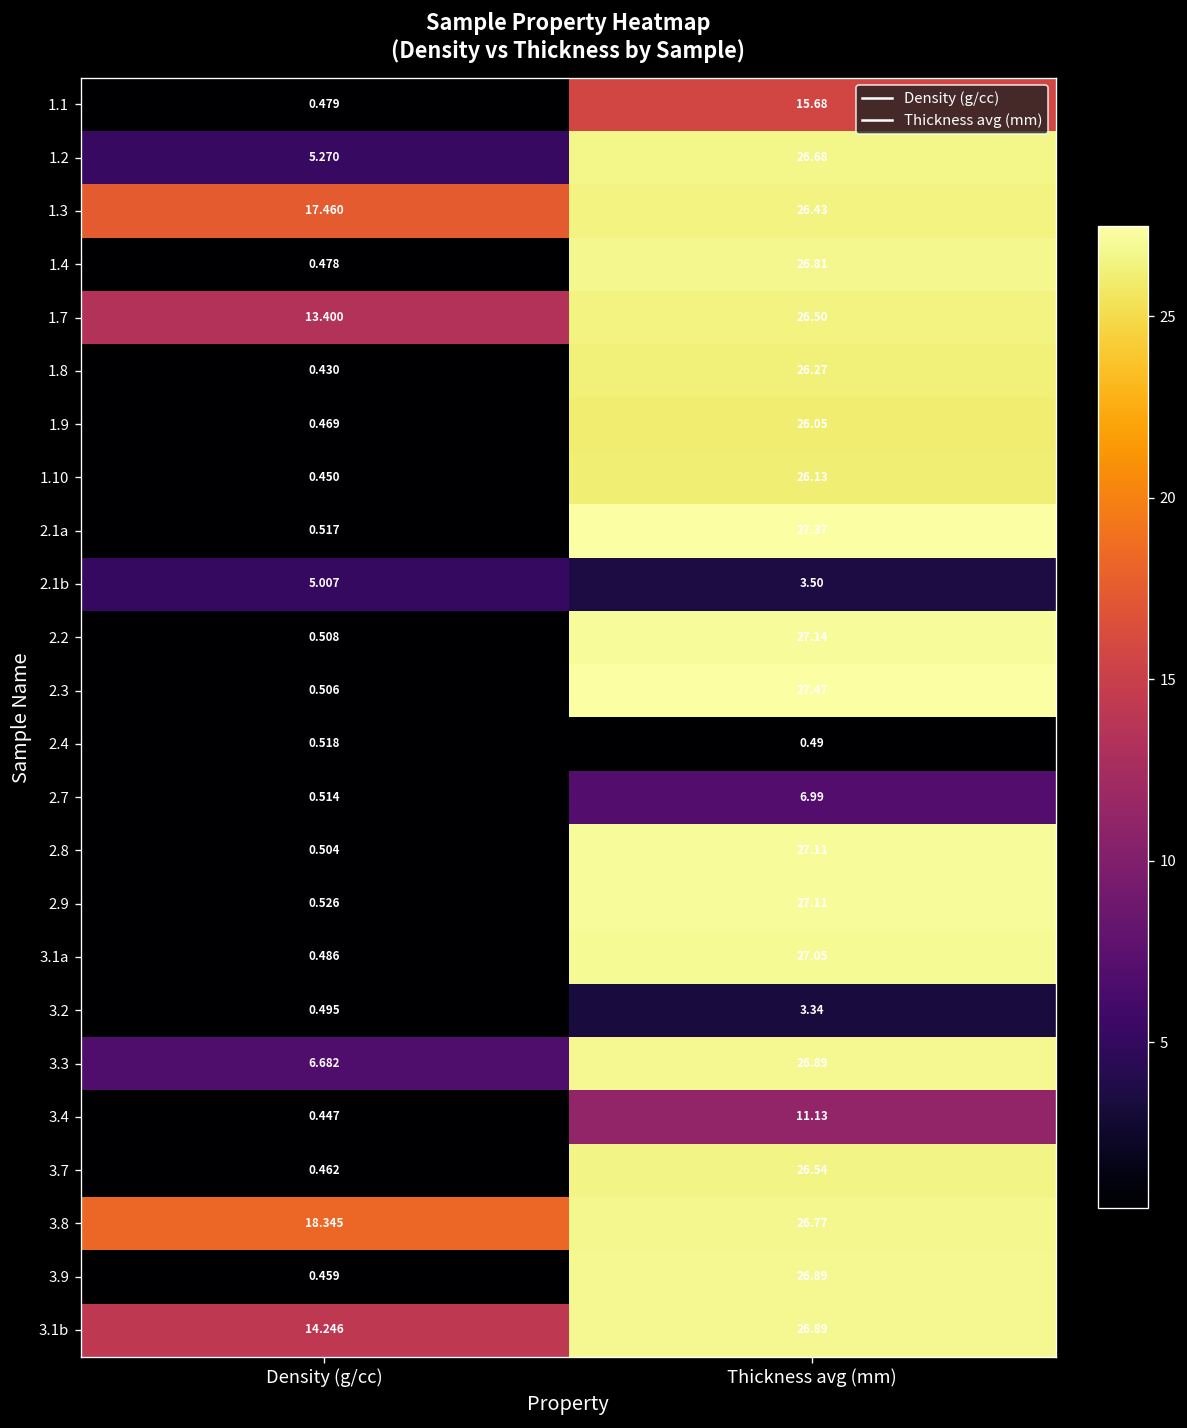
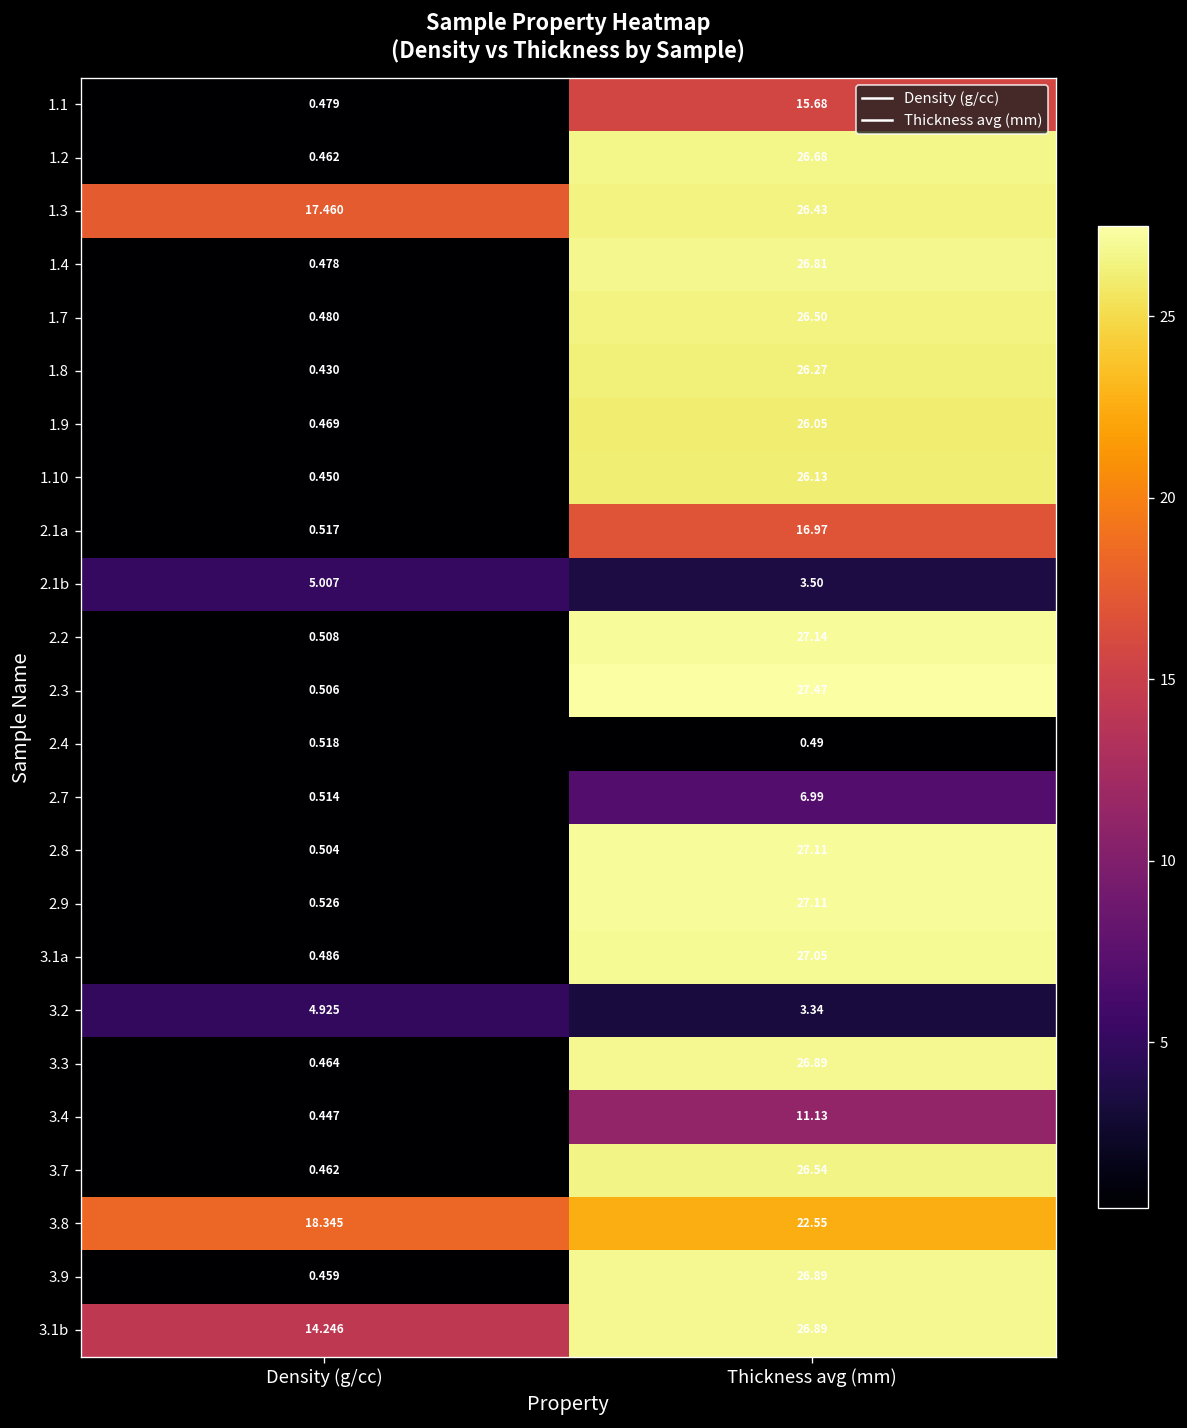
1.2, Density (g/cc): 5.270 -> 0.462
1.7, Density (g/cc): 13.400 -> 0.480
2.1a, Thickness avg (mm): 27.37 -> 16.97
3.2, Density (g/cc): 0.495 -> 4.925
3.3, Density (g/cc): 6.682 -> 0.464
3.8, Thickness avg (mm): 26.77 -> 22.55
